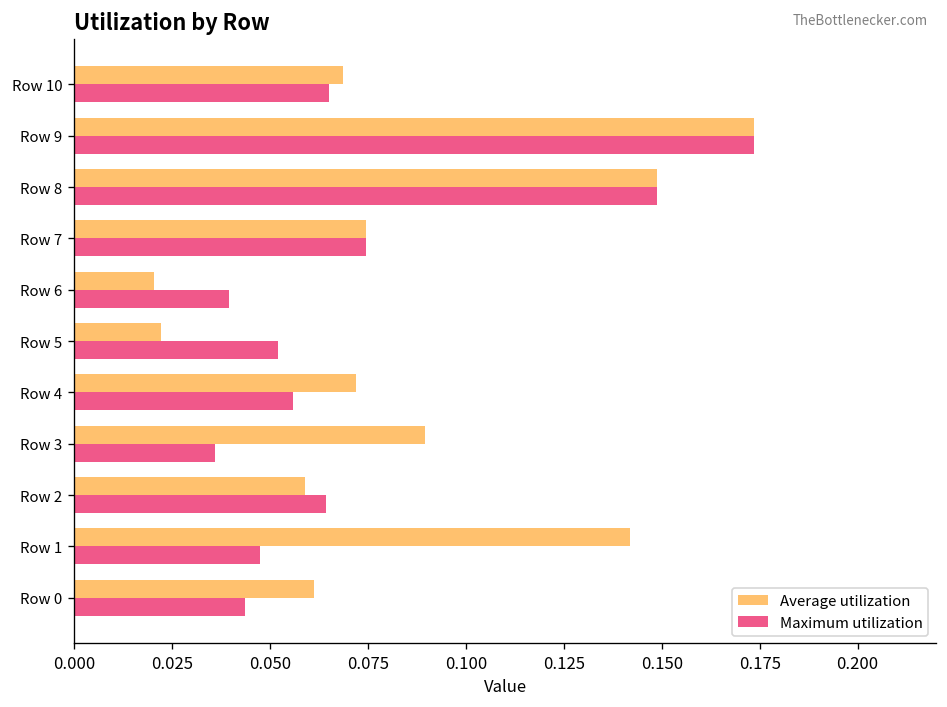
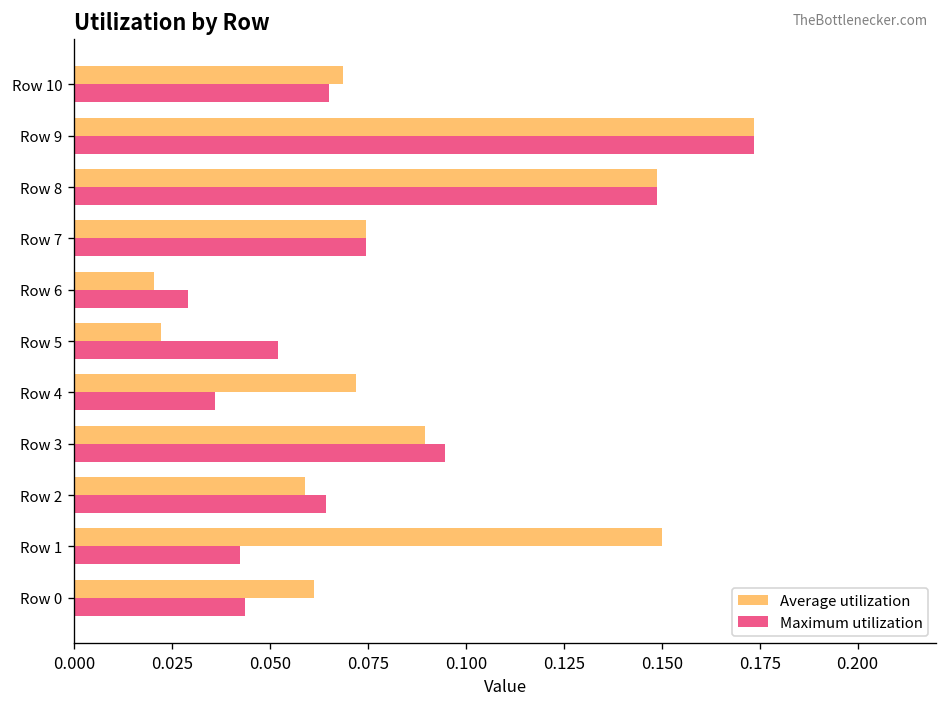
Maximum utilization, Row 6: 0.039 -> 0.029
Maximum utilization, Row 4: 0.056 -> 0.036
Maximum utilization, Row 3: 0.036 -> 0.095
Average utilization, Row 1: 0.142 -> 0.150
Maximum utilization, Row 1: 0.047 -> 0.042
